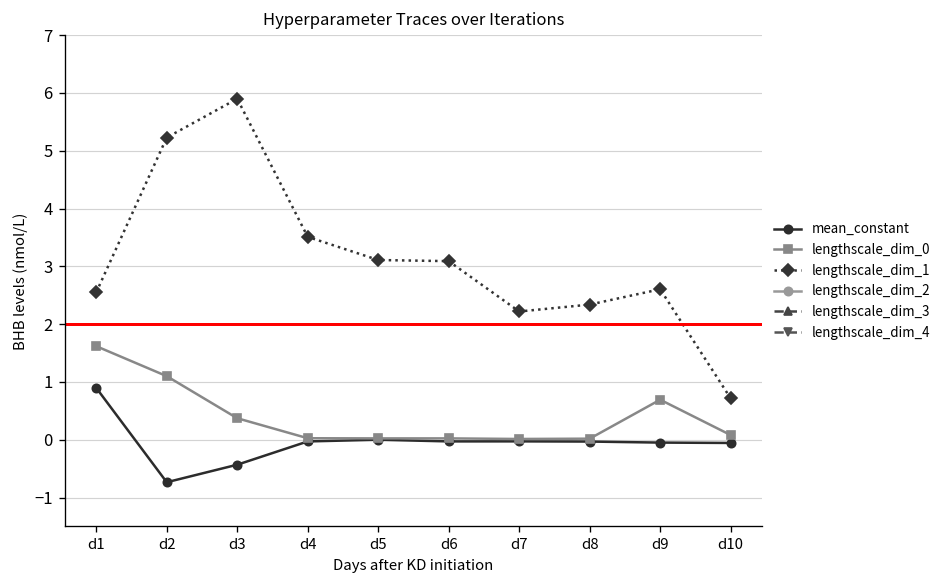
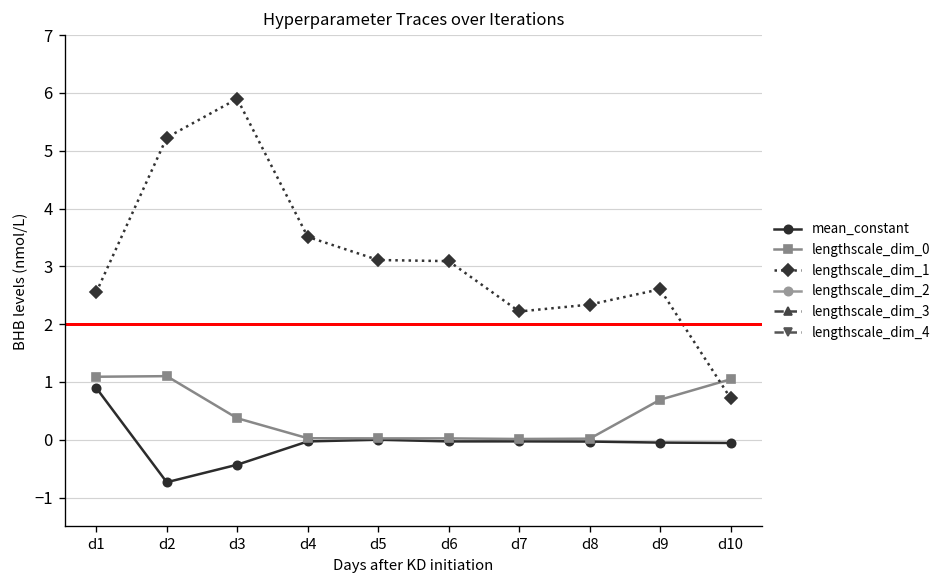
lengthscale_dim_0, d1: 1.6 -> 1.1
lengthscale_dim_0, d10: 0.1 -> 1.0
